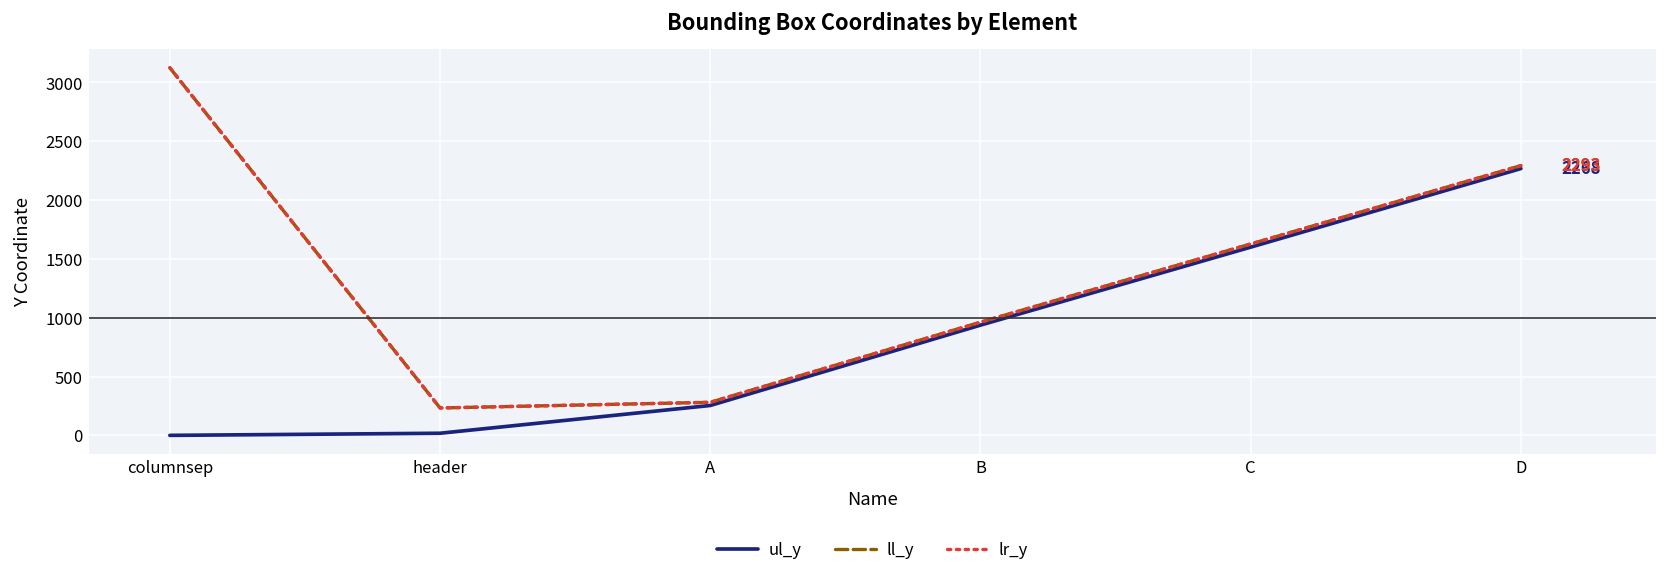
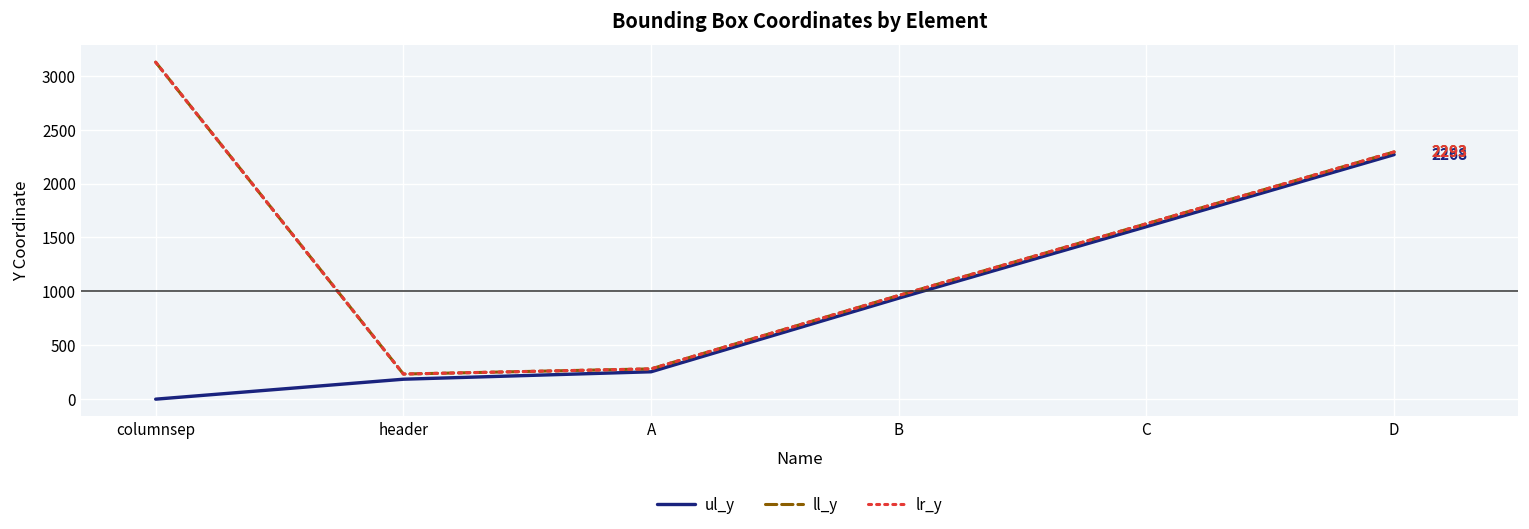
ul_y, header: 0 -> 200
